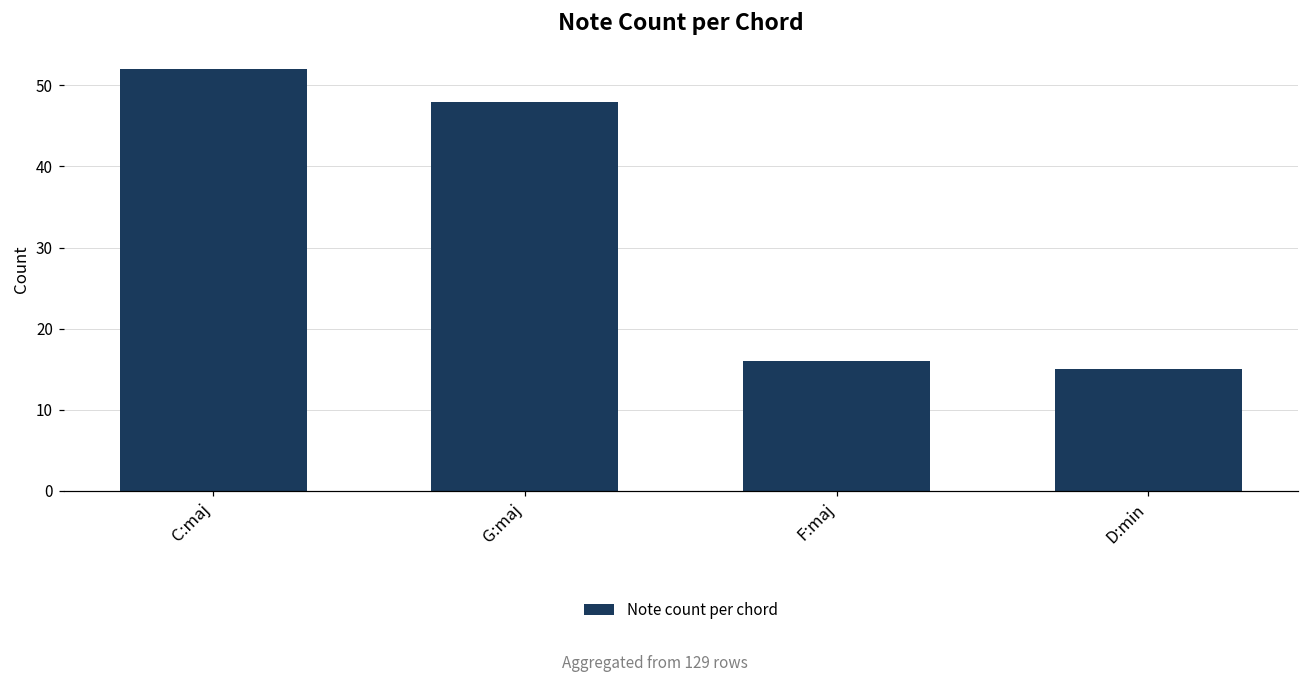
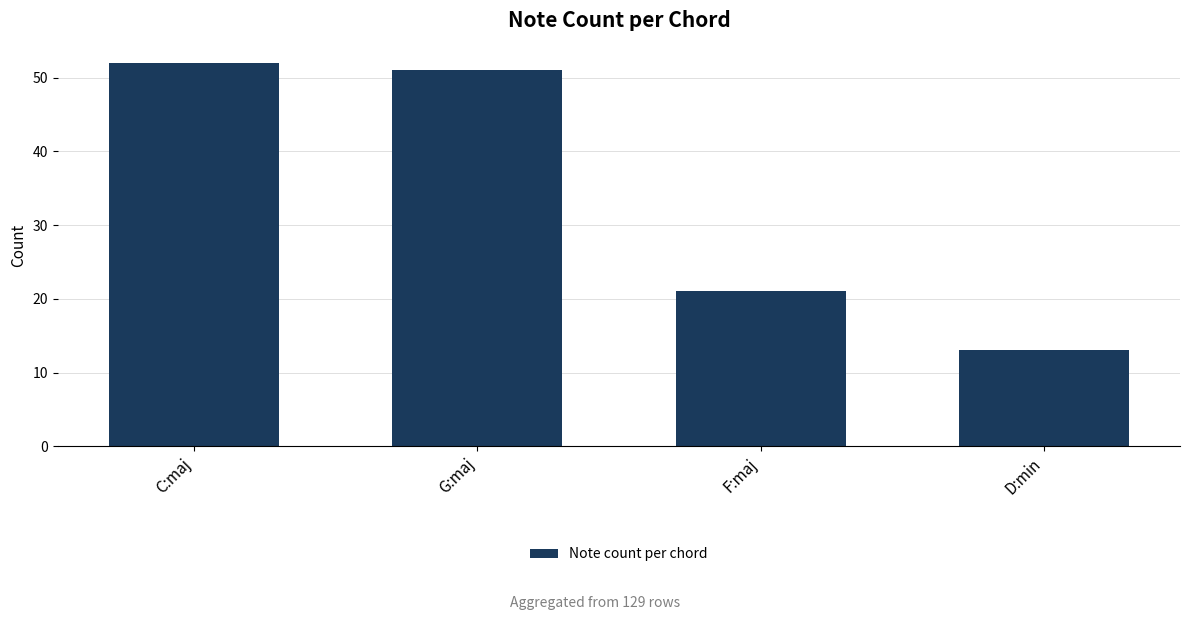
G:maj: 48 -> 51
F:maj: 16 -> 21
D:min: 15 -> 13
